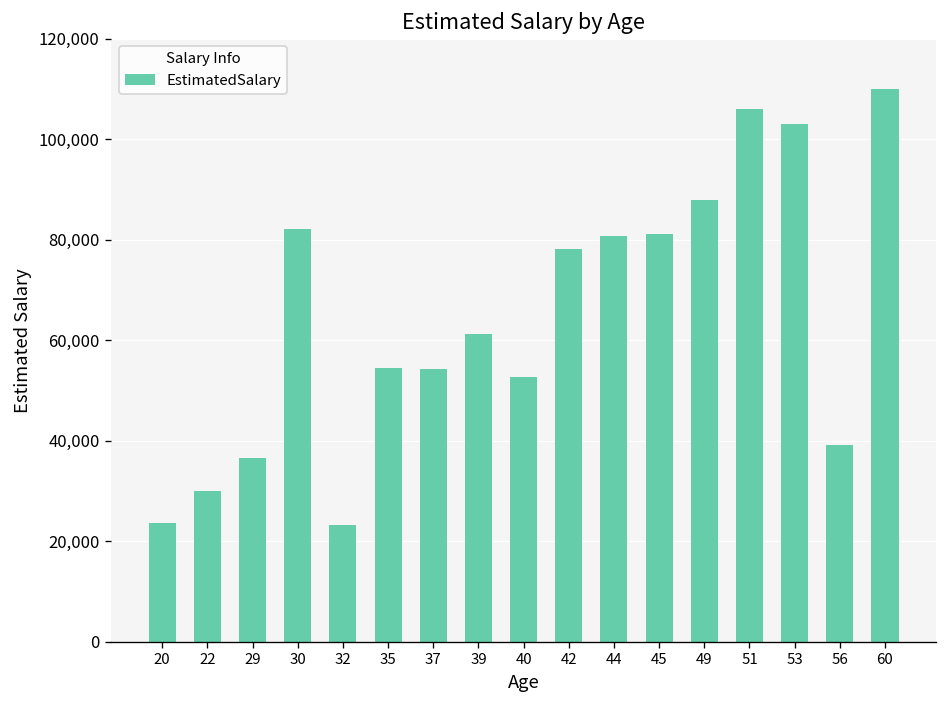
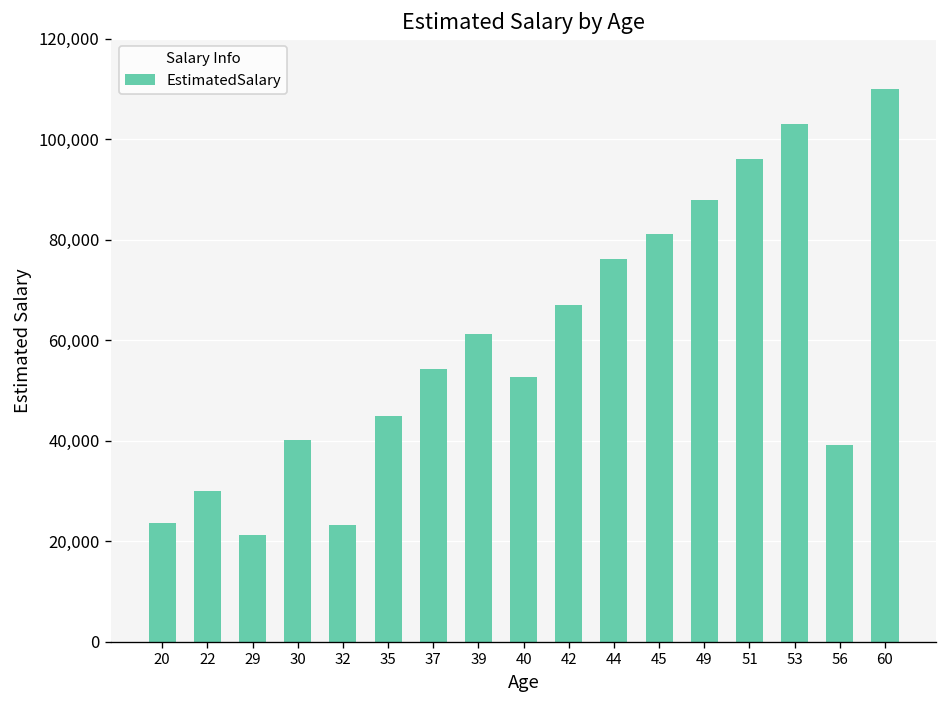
29: 37,000 -> 21,000
30: 82,000 -> 40,000
35: 54,000 -> 45,000
42: 78,000 -> 67,000
44: 81,000 -> 76,000
51: 106,000 -> 96,000
